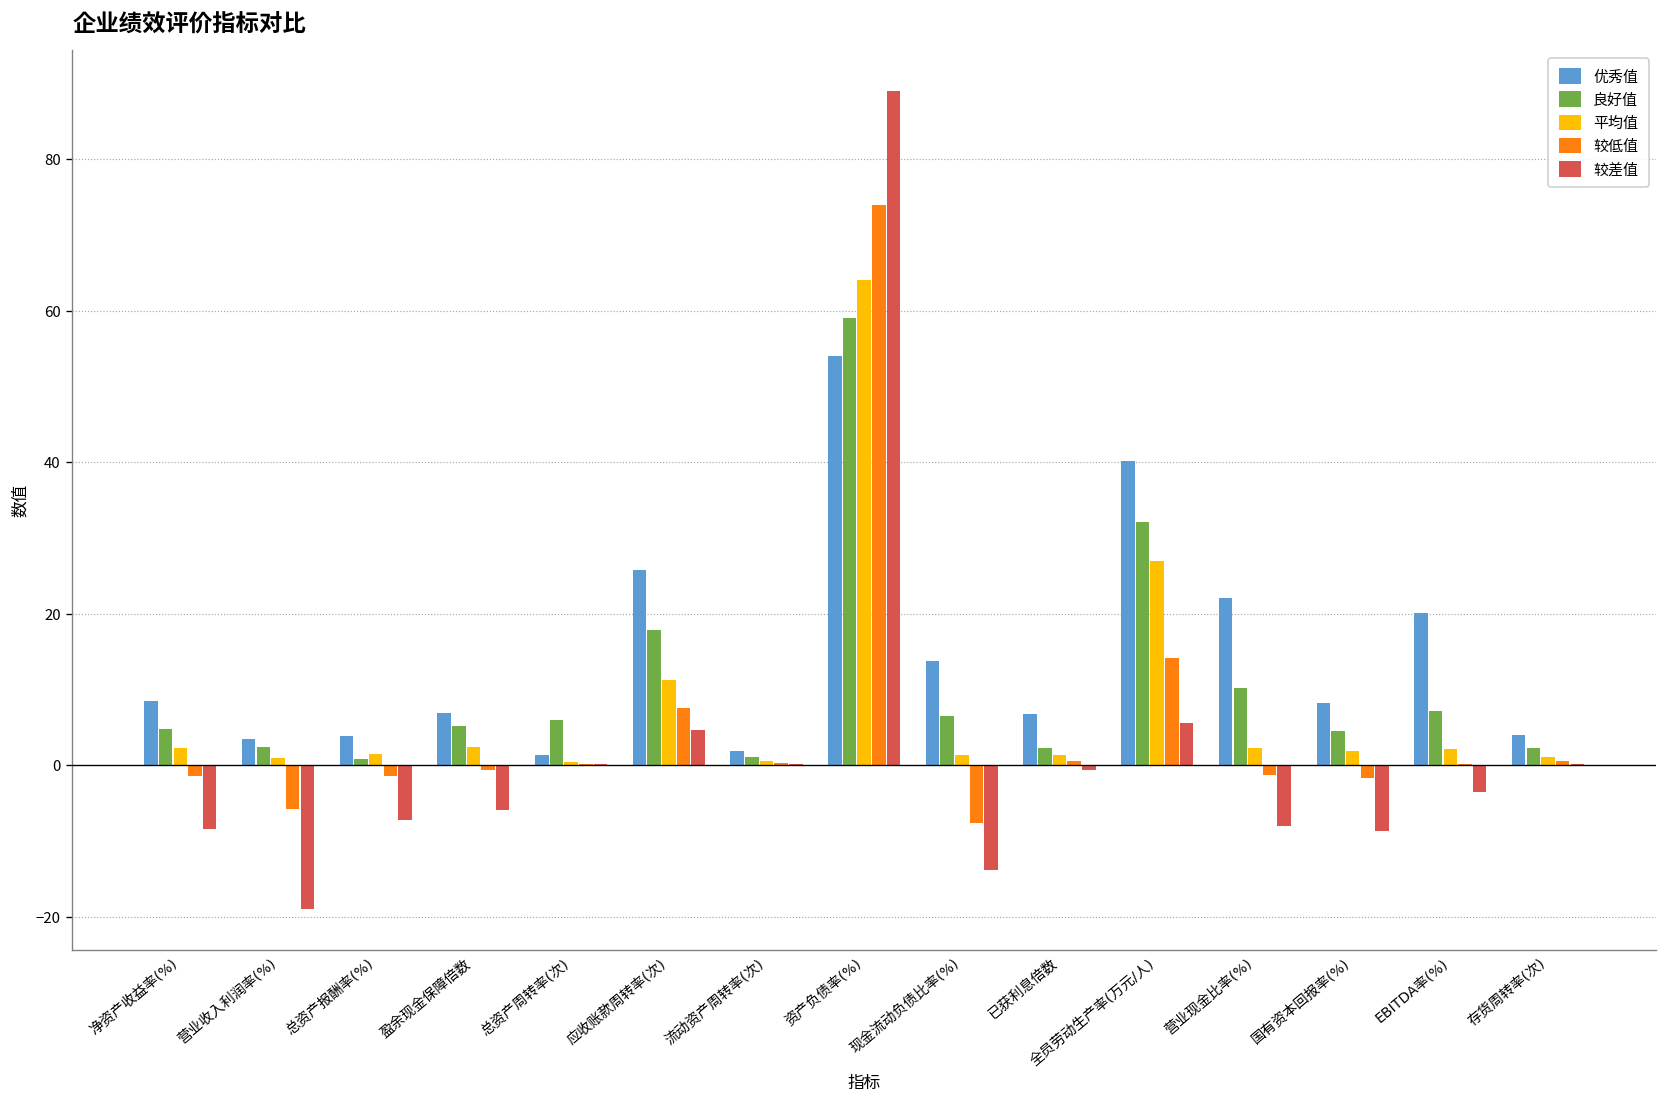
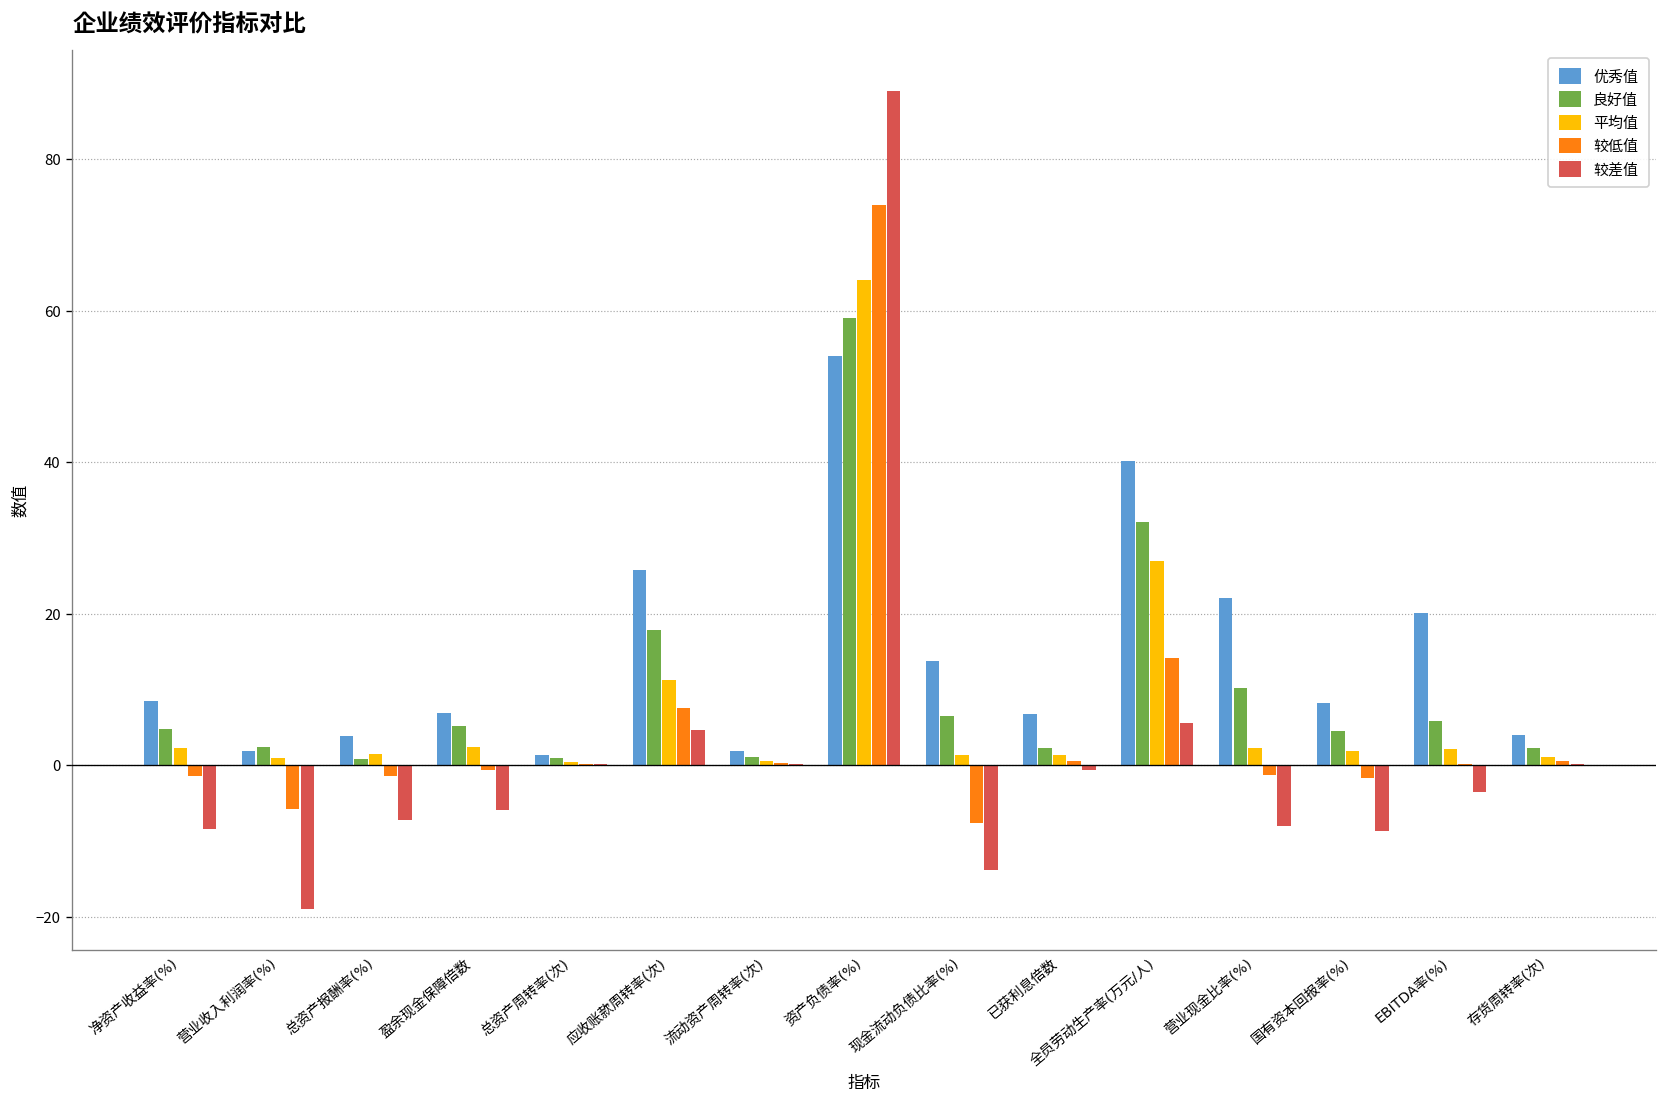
优秀值, 营业收入利润率(%): 4 -> 2
良好值, 总资产周转率(次): 6 -> 1
良好值, EBITDA率(%): 7 -> 6
